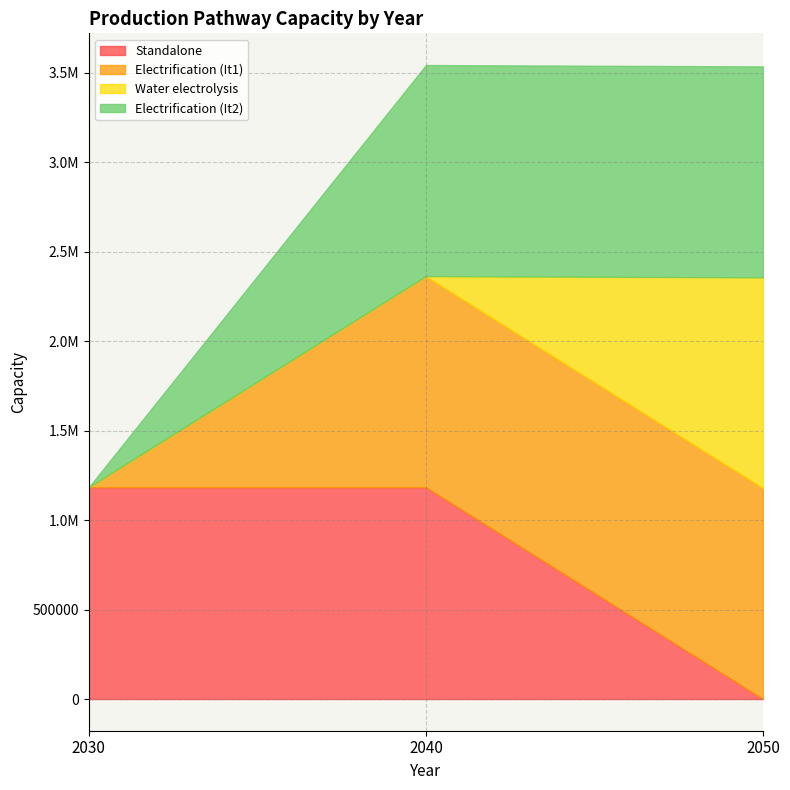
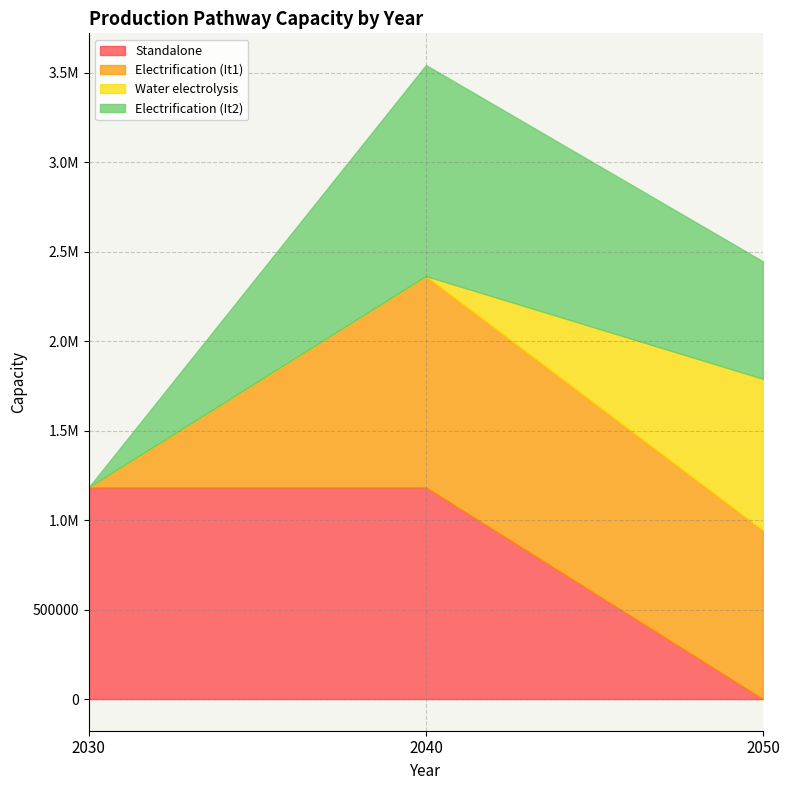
Electrification (It1), 2050: 1180000 -> 940000
Water electrolysis, 2050: 1180000 -> 850000
Electrification (It2), 2050: 1180000 -> 660000
